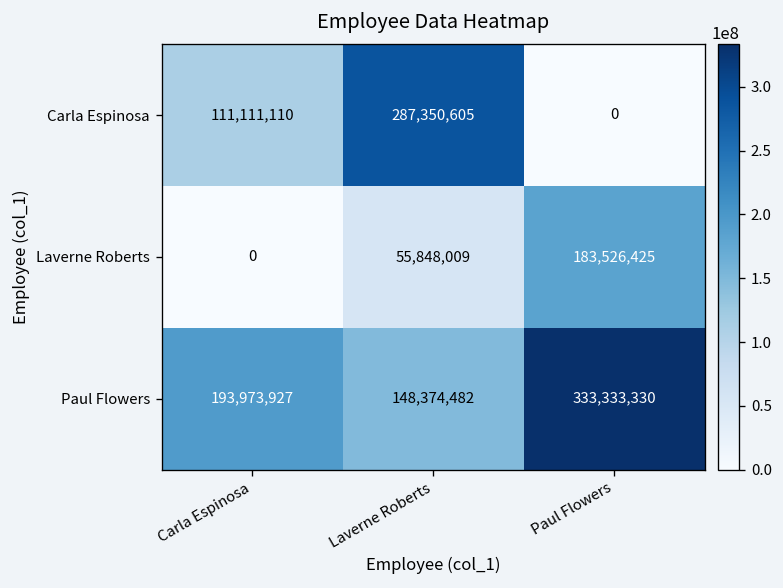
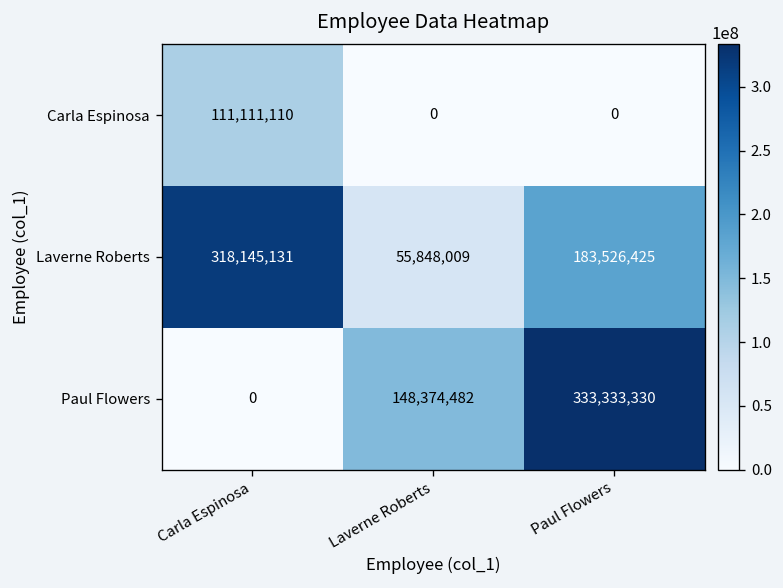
Carla Espinosa, Laverne Roberts: 287,350,605 -> 0
Laverne Roberts, Carla Espinosa: 0 -> 318,145,131
Paul Flowers, Carla Espinosa: 193,973,927 -> 0
